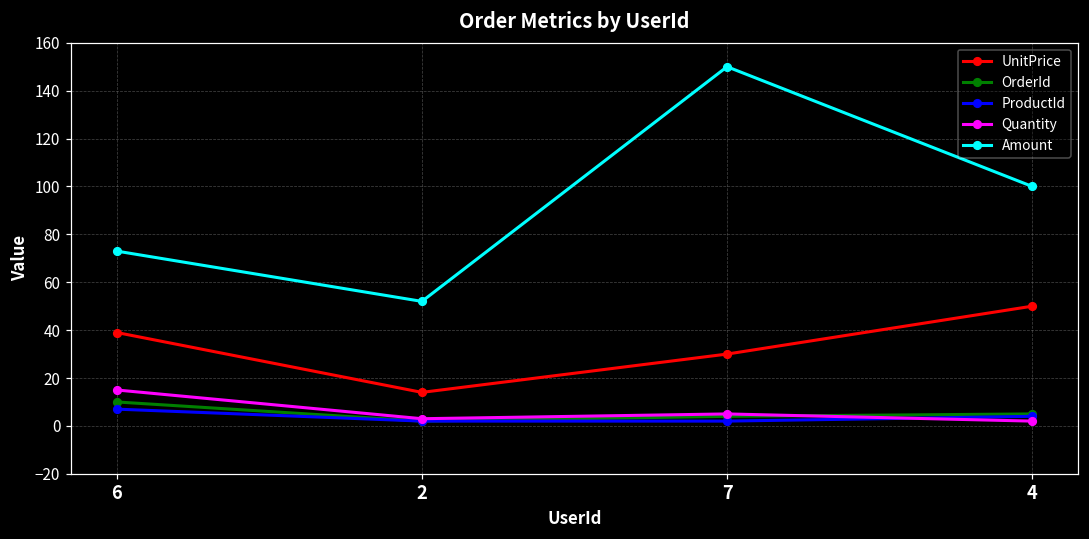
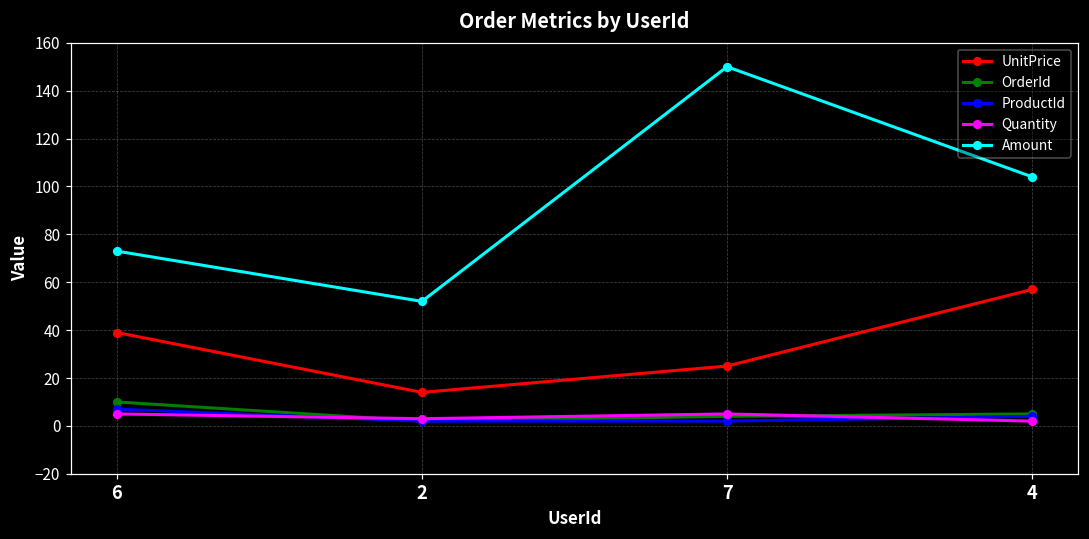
Quantity, 6: 15 -> 5
UnitPrice, 7: 30 -> 25
UnitPrice, 4: 50 -> 57
Amount, 4: 100 -> 104
